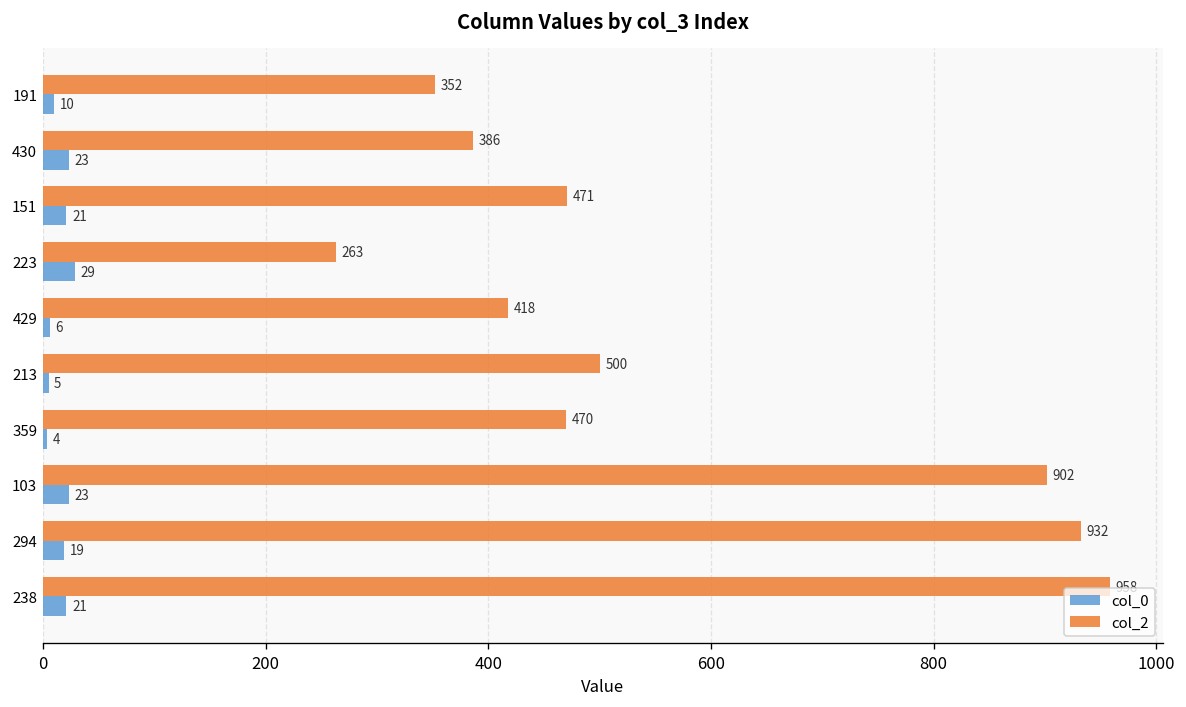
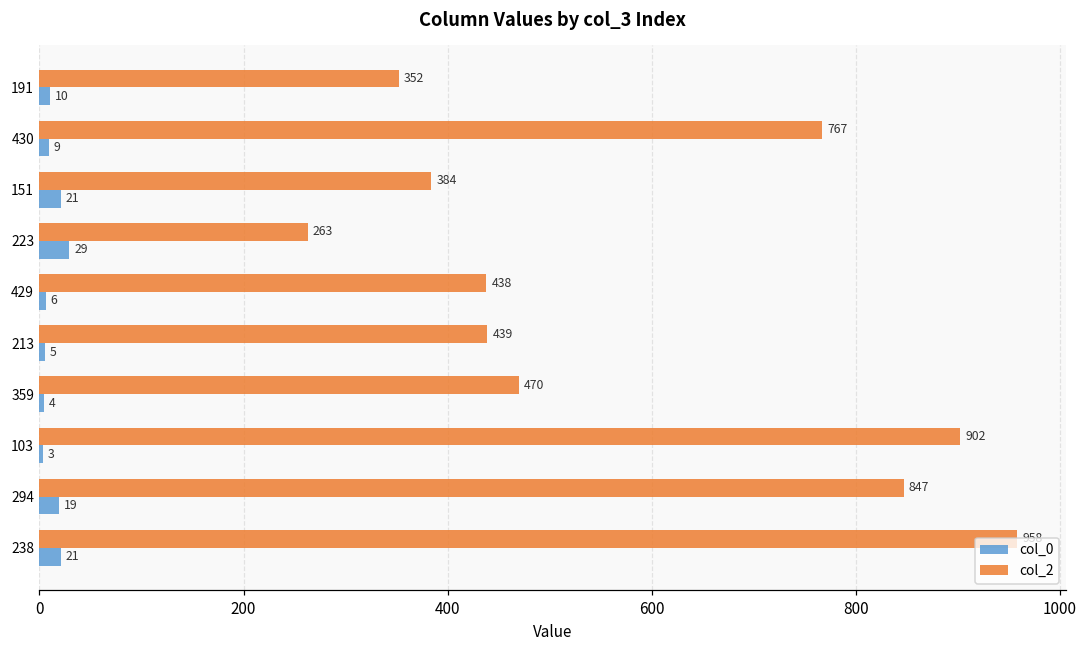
col_2, 430: 386 -> 767
col_0, 430: 23 -> 9
col_2, 151: 471 -> 384
col_2, 429: 418 -> 438
col_2, 213: 500 -> 439
col_0, 103: 23 -> 3
col_2, 294: 932 -> 847
